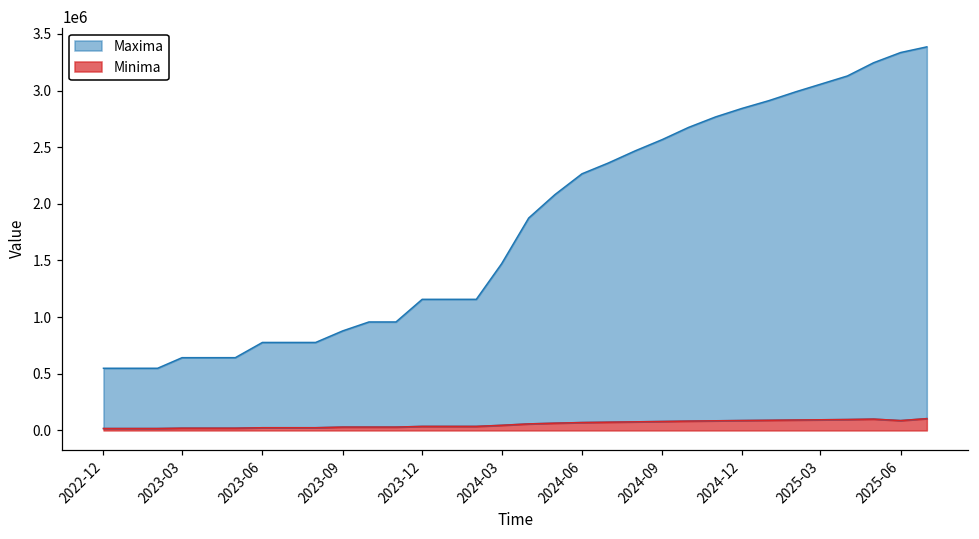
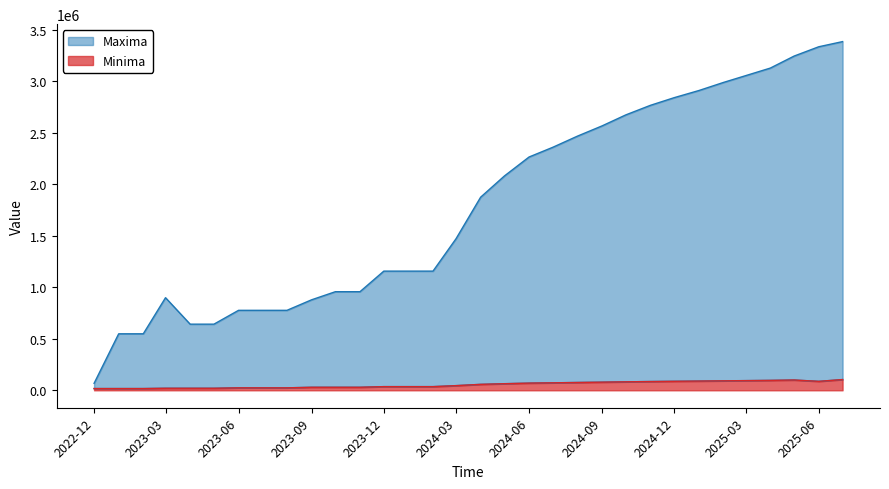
Maxima, 2022-12: 550000 -> 70000
Maxima, 2023-03: 640000 -> 900000
